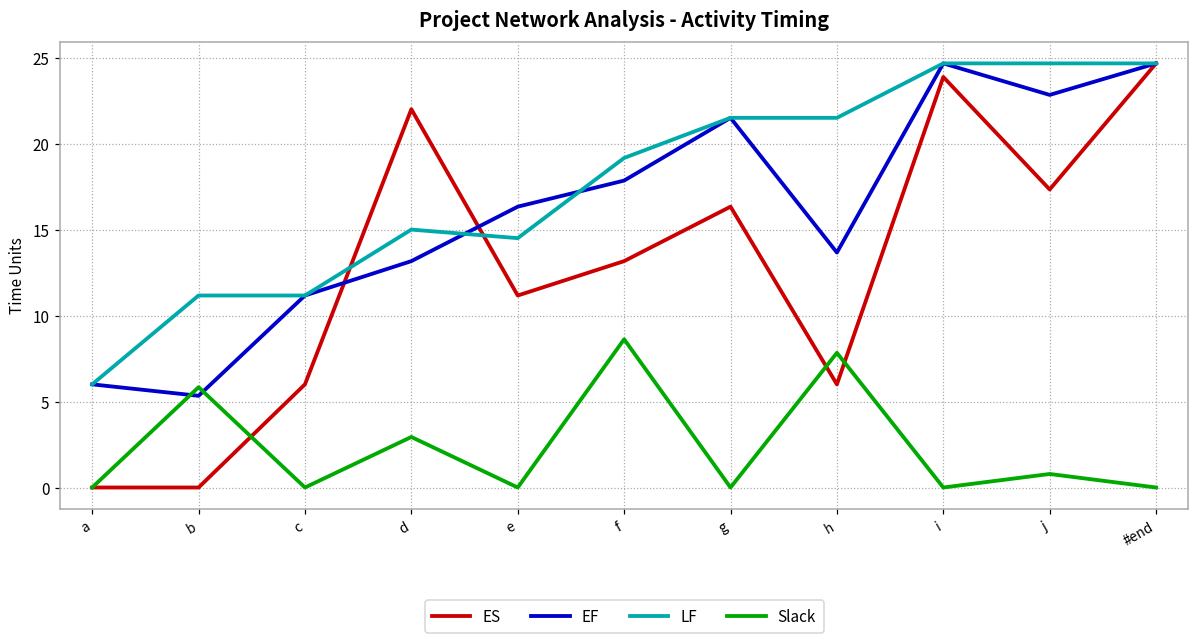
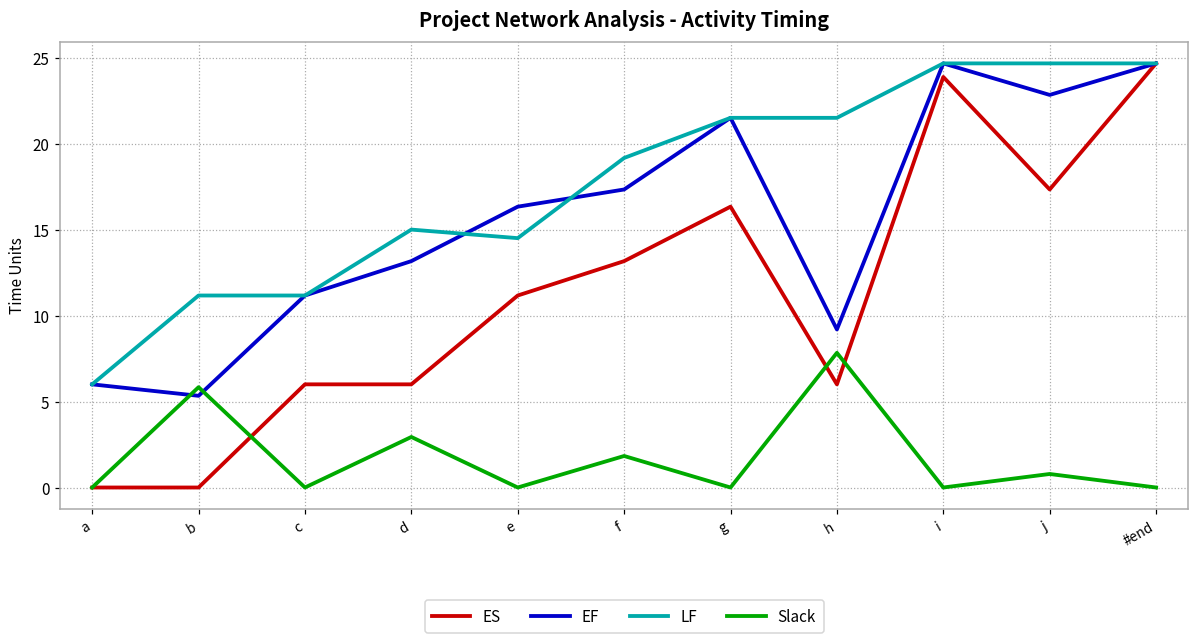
ES, d: 22 -> 6
EF, f: 17.9 -> 17.3
Slack, f: 8.6 -> 1.8
EF, h: 13.7 -> 9.2
